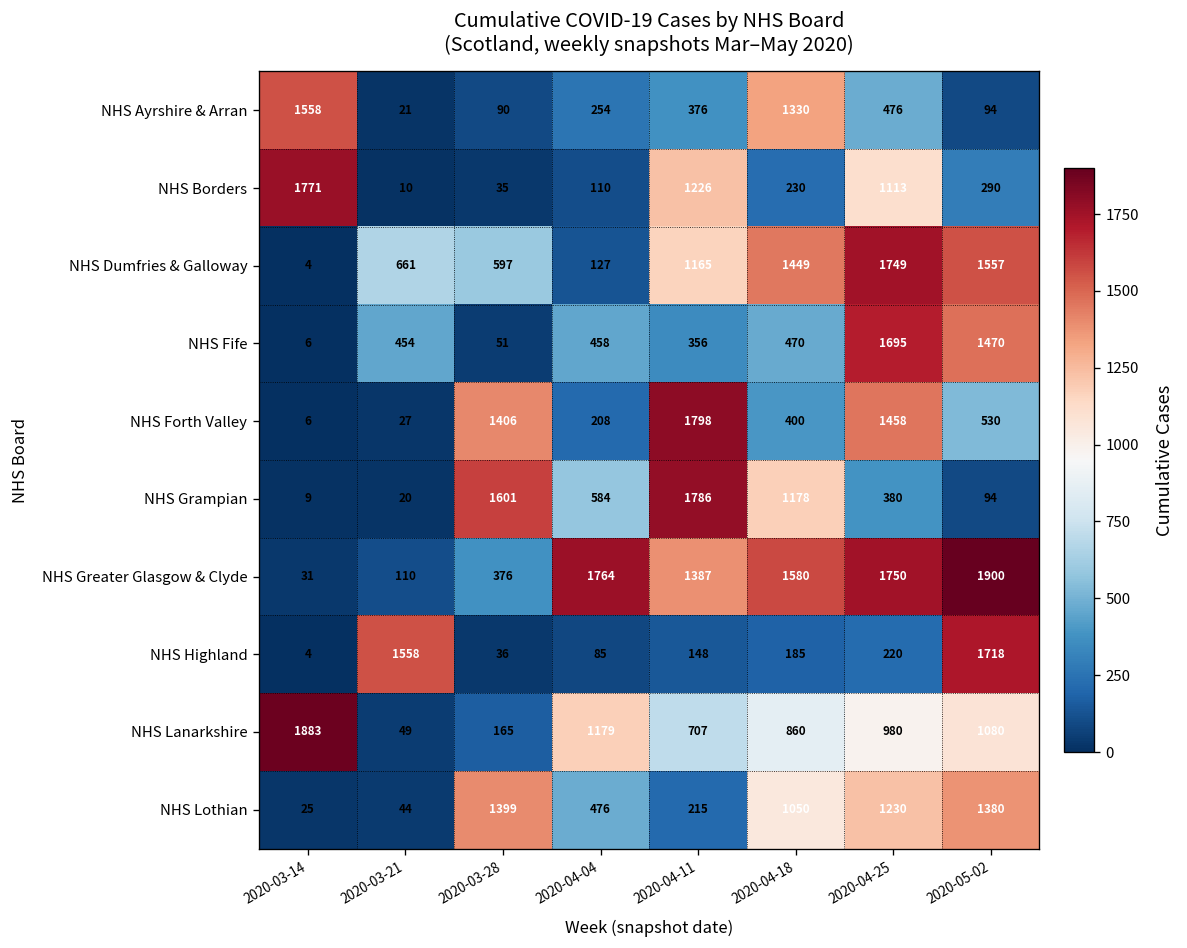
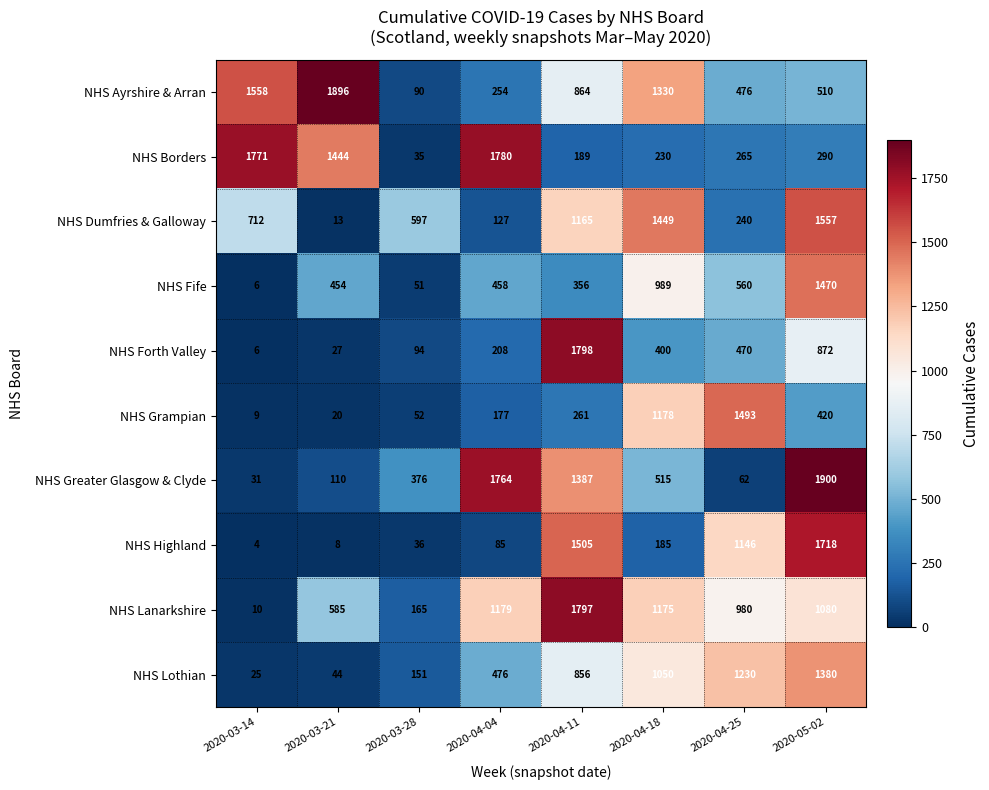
NHS Ayrshire & Arran, 2020-03-21: 21 -> 1896
NHS Ayrshire & Arran, 2020-04-11: 376 -> 864
NHS Ayrshire & Arran, 2020-05-02: 94 -> 510
NHS Borders, 2020-03-21: 10 -> 1444
NHS Borders, 2020-04-04: 110 -> 1780
NHS Borders, 2020-04-11: 1226 -> 189
NHS Borders, 2020-04-25: 1113 -> 265
NHS Dumfries & Galloway, 2020-03-14: 4 -> 712
NHS Dumfries & Galloway, 2020-03-21: 661 -> 13
NHS Dumfries & Galloway, 2020-04-25: 1749 -> 240
NHS Fife, 2020-04-18: 470 -> 989
NHS Fife, 2020-04-25: 1695 -> 560
NHS Forth Valley, 2020-03-28: 1406 -> 94
NHS Forth Valley, 2020-04-25: 1458 -> 470
NHS Forth Valley, 2020-05-02: 530 -> 872
NHS Grampian, 2020-03-28: 1601 -> 52
NHS Grampian, 2020-04-04: 584 -> 177
NHS Grampian, 2020-04-11: 1786 -> 261
NHS Grampian, 2020-04-25: 380 -> 1493
NHS Grampian, 2020-05-02: 94 -> 420
NHS Greater Glasgow & Clyde, 2020-04-18: 1580 -> 515
NHS Greater Glasgow & Clyde, 2020-04-25: 1750 -> 62
NHS Highland, 2020-03-21: 1558 -> 8
NHS Highland, 2020-04-11: 148 -> 1505
NHS Highland, 2020-04-25: 220 -> 1146
NHS Lanarkshire, 2020-03-14: 1883 -> 10
NHS Lanarkshire, 2020-03-21: 49 -> 585
NHS Lanarkshire, 2020-04-11: 707 -> 1797
NHS Lanarkshire, 2020-04-18: 860 -> 1175
NHS Lothian, 2020-03-28: 1399 -> 151
NHS Lothian, 2020-04-11: 215 -> 856
